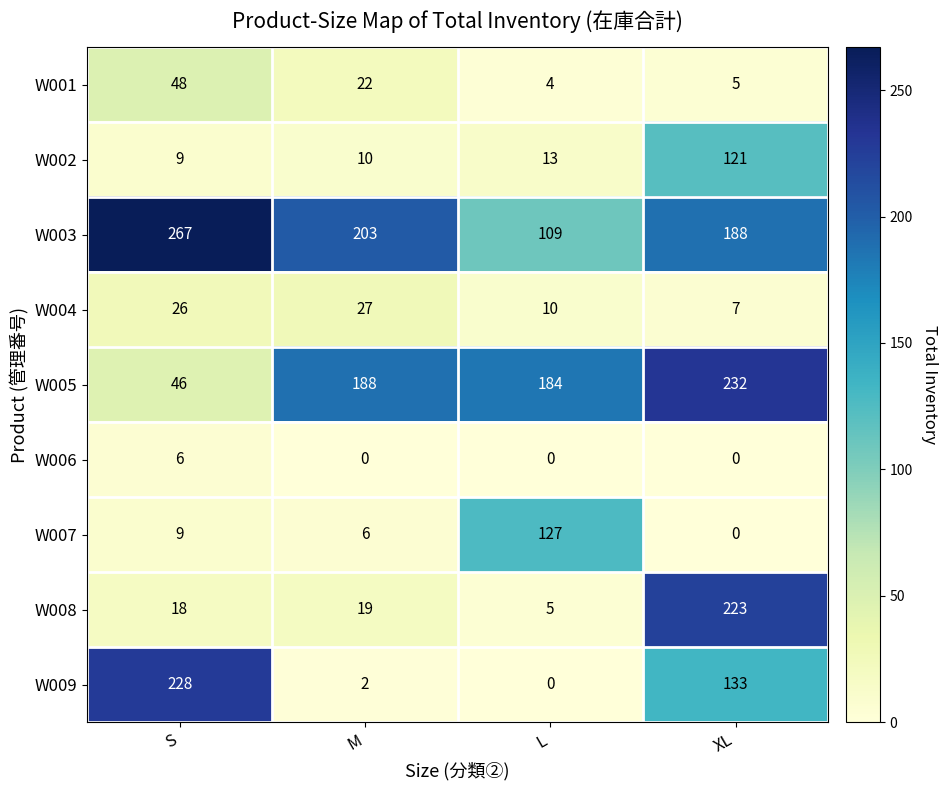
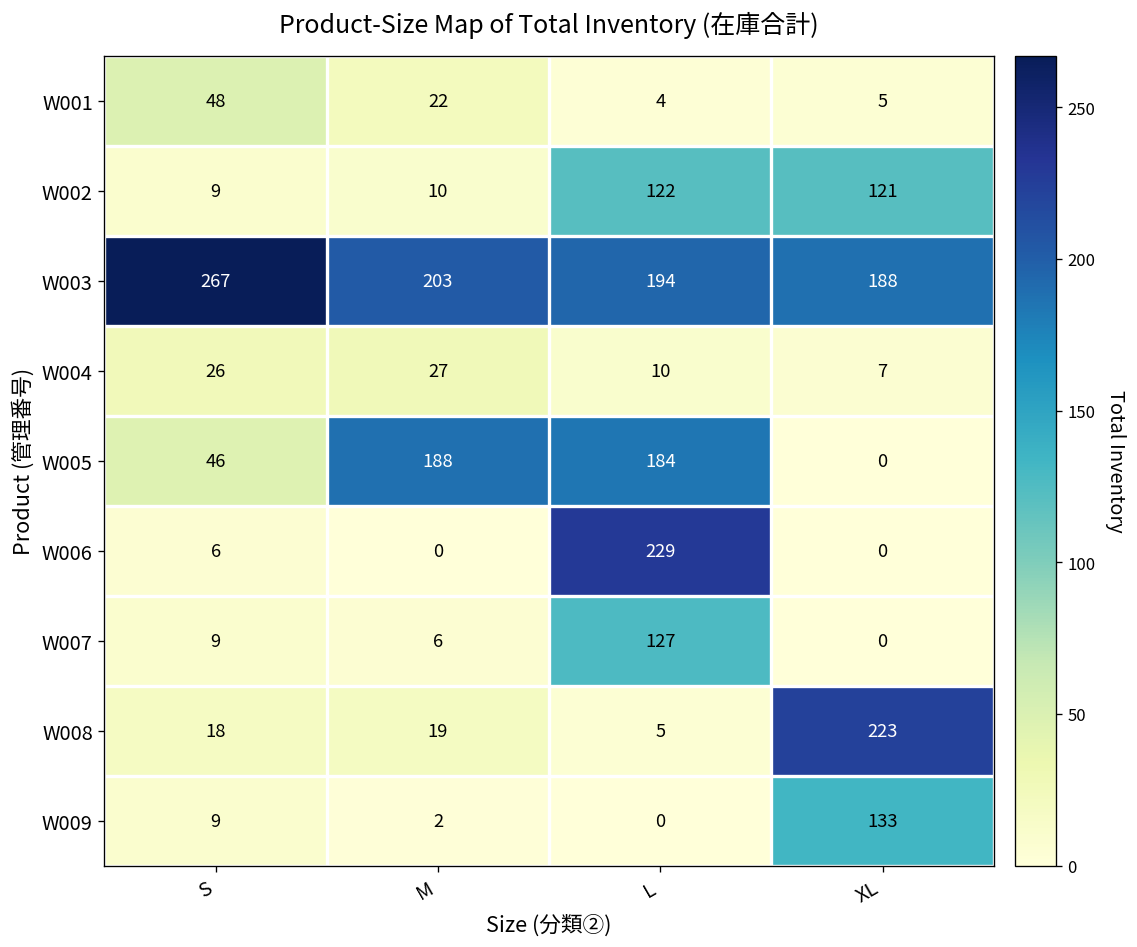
W002, L: 13 -> 122
W003, L: 109 -> 194
W005, XL: 232 -> 0
W006, L: 0 -> 229
W009, S: 228 -> 9
